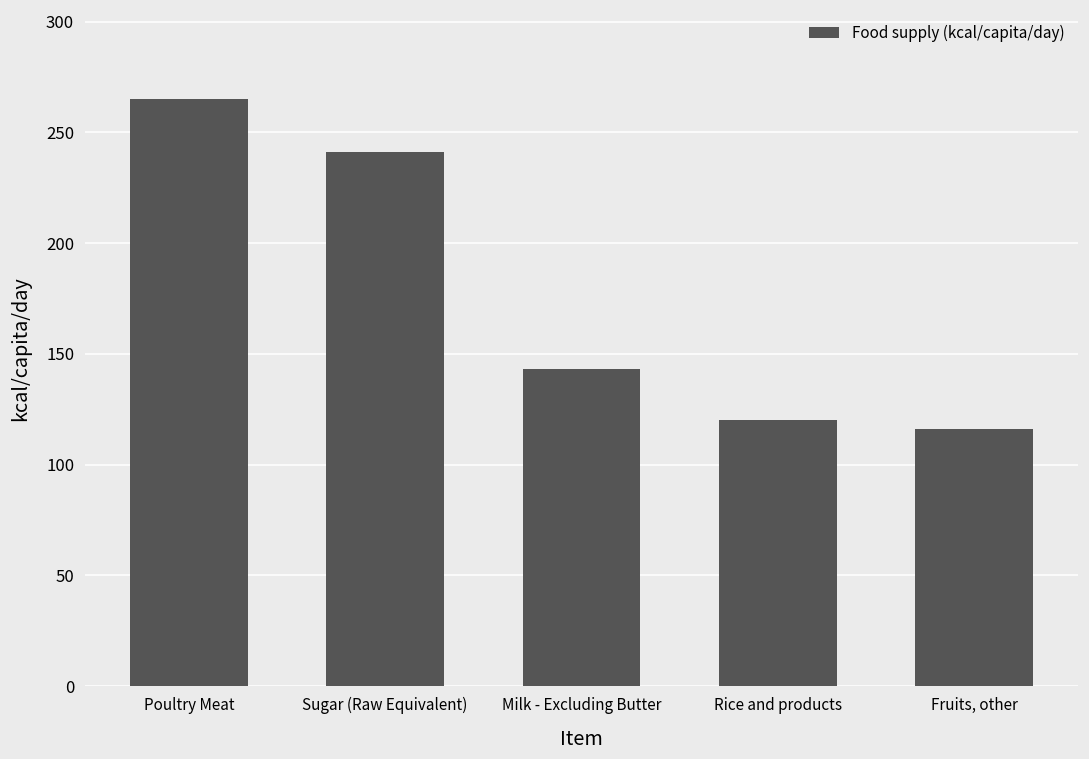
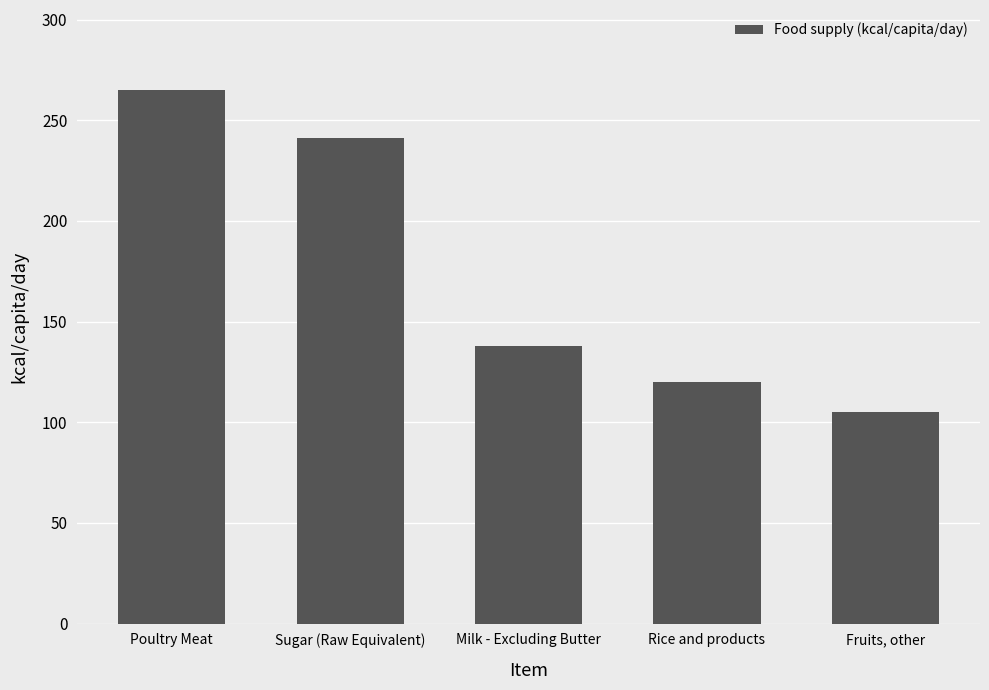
Milk - Excluding Butter: 143 -> 138
Fruits, other: 116 -> 105
